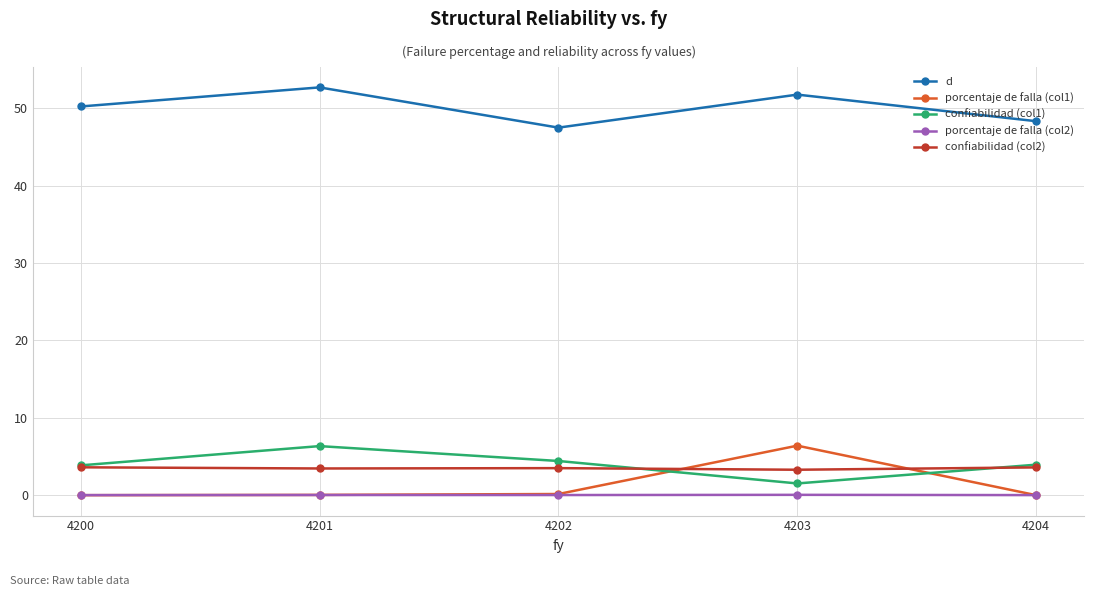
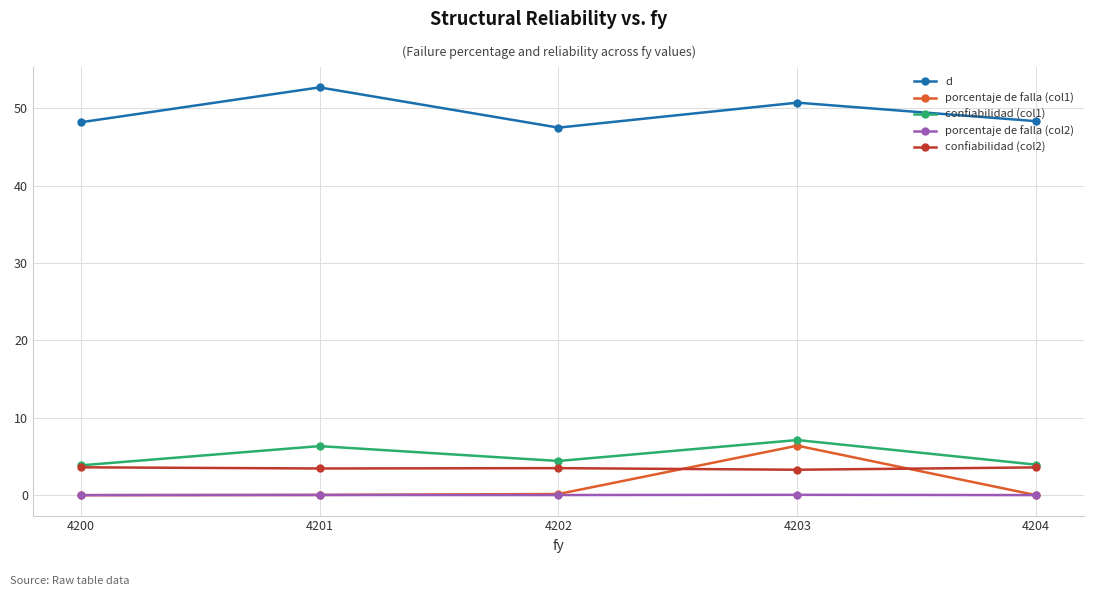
d, 4200: 50 -> 48
d, 4203: 52 -> 51
confiabilidad (col1), 4203: 2 -> 7
